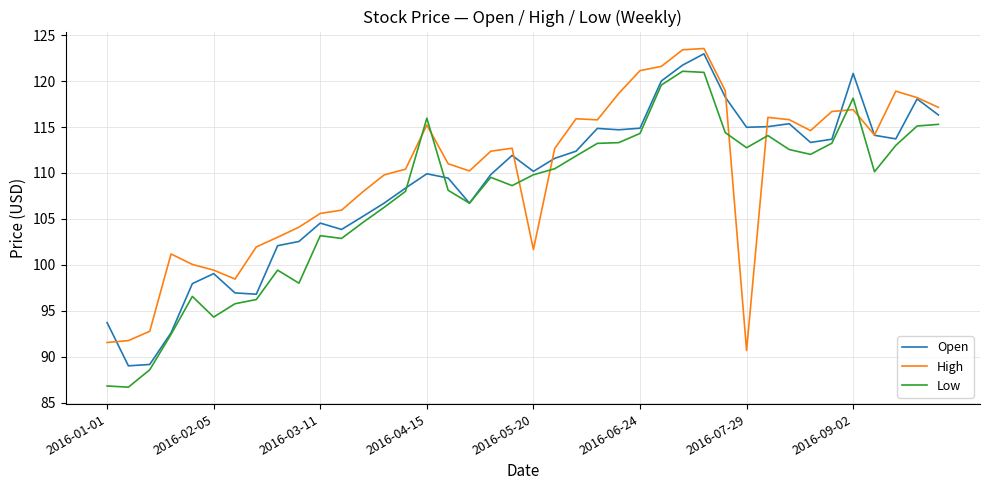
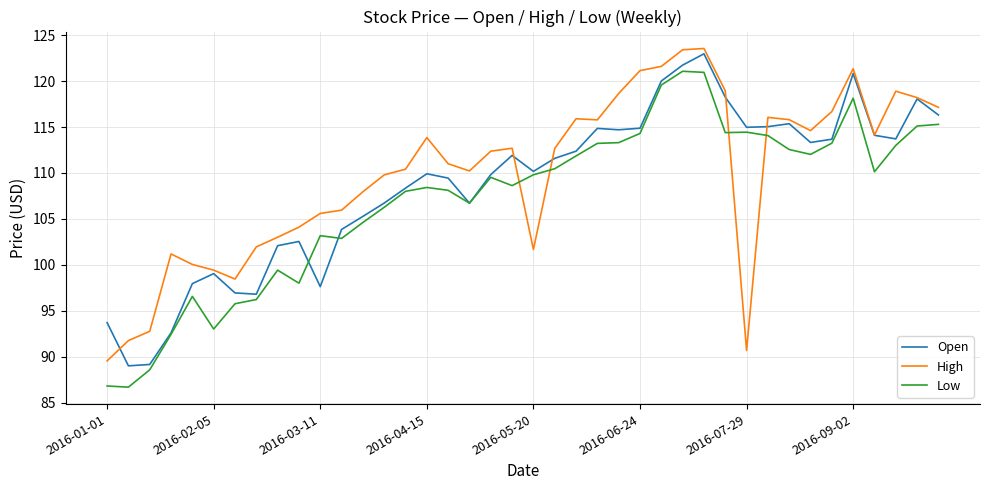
High, 2016-01-01: 92 -> 90
Low, 2016-02-05: 94 -> 93
Open, 2016-03-11: 105 -> 98
High, 2016-04-15: 115 -> 114
Low, 2016-04-15: 116 -> 108
Low, 2016-07-29: 113 -> 114
High, 2016-09-02: 117 -> 121
